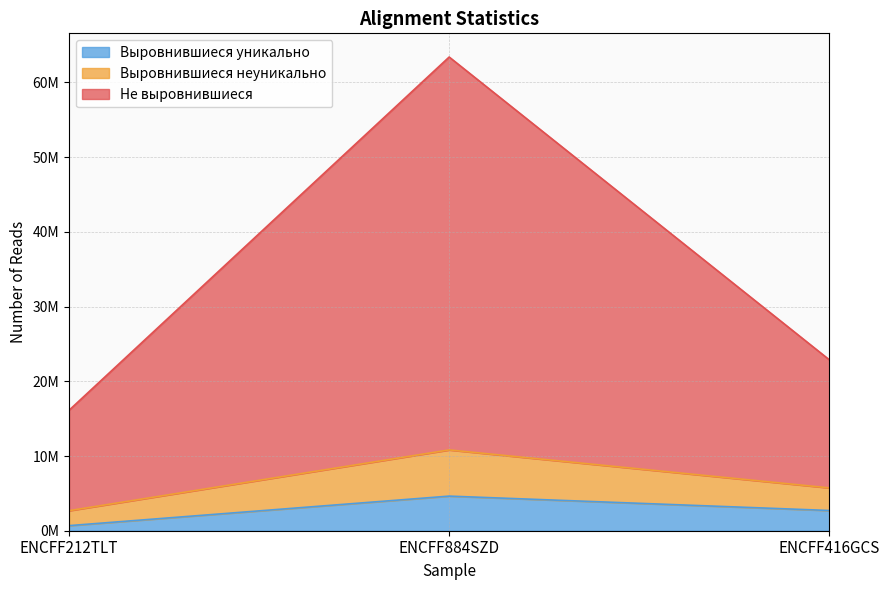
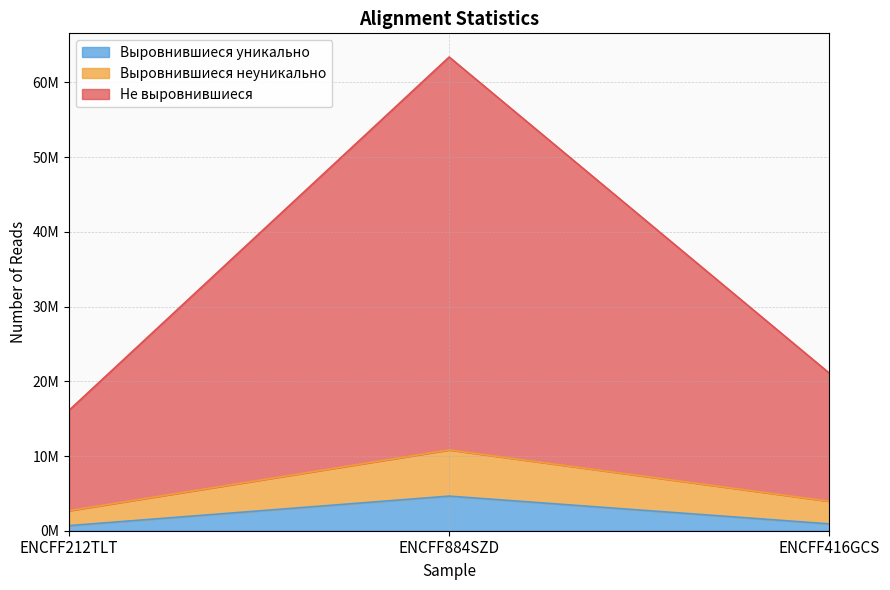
Выровнившиеся уникально, ENCFF416GCS: 3000000 -> 1000000
